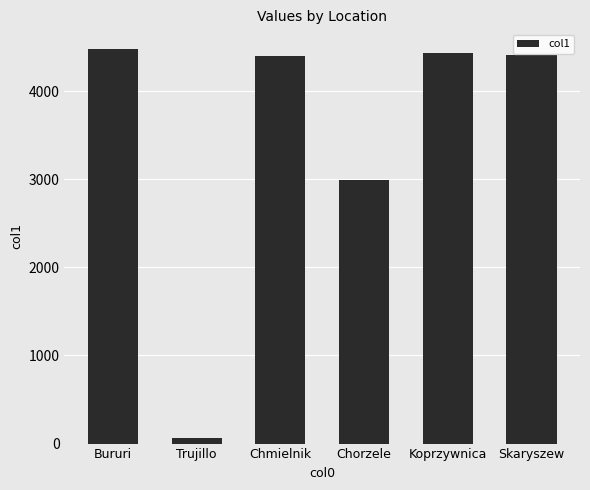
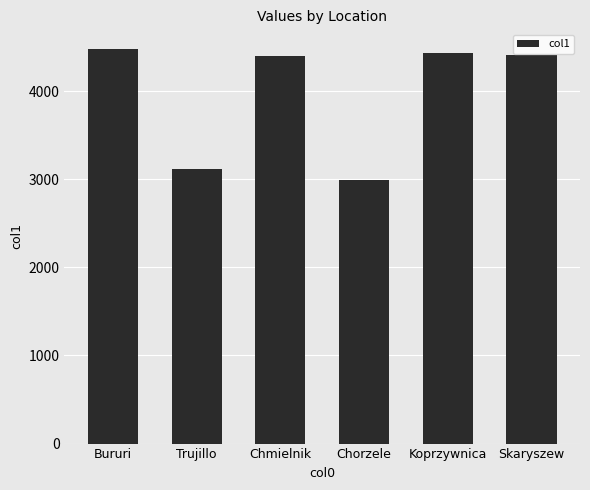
Trujillo: 100 -> 3100
